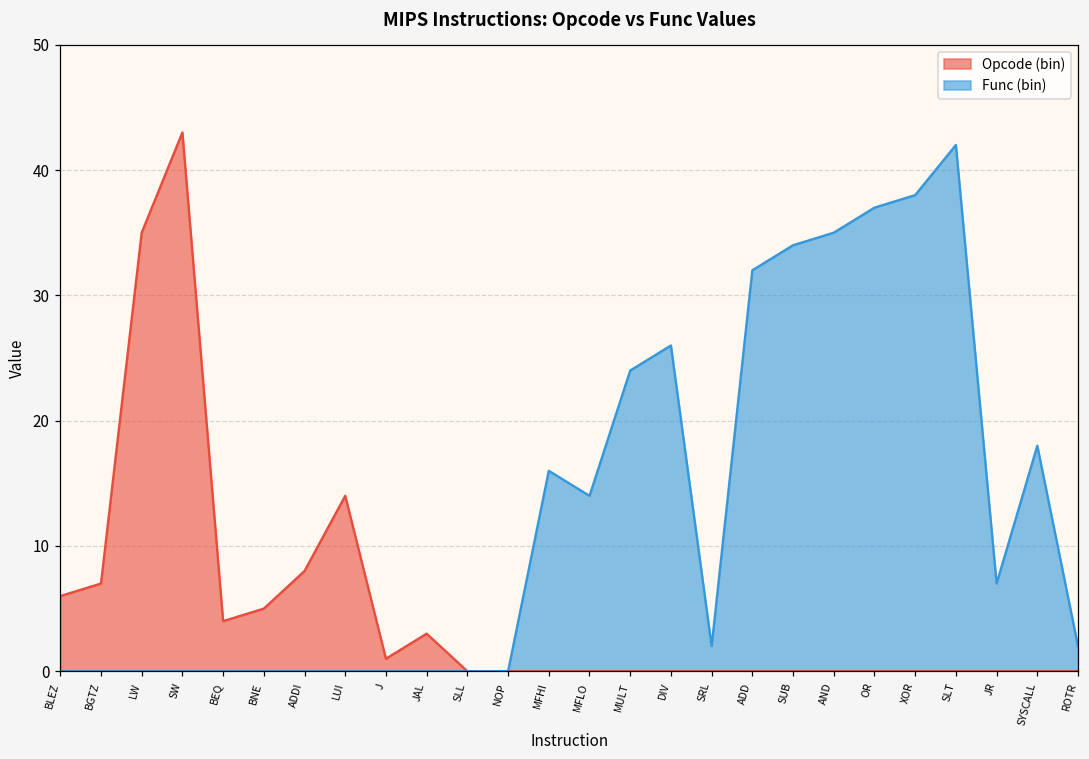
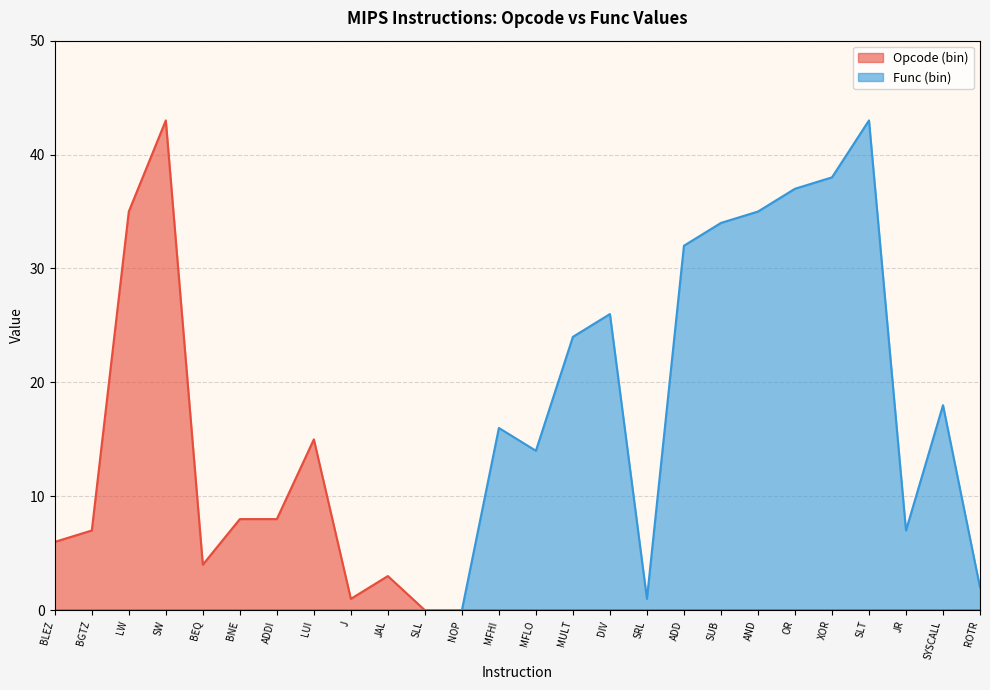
Opcode (bin), BNE: 5 -> 8
Opcode (bin), LUI: 14 -> 15
Func (bin), SRL: 2 -> 1
Func (bin), SLT: 42 -> 43
